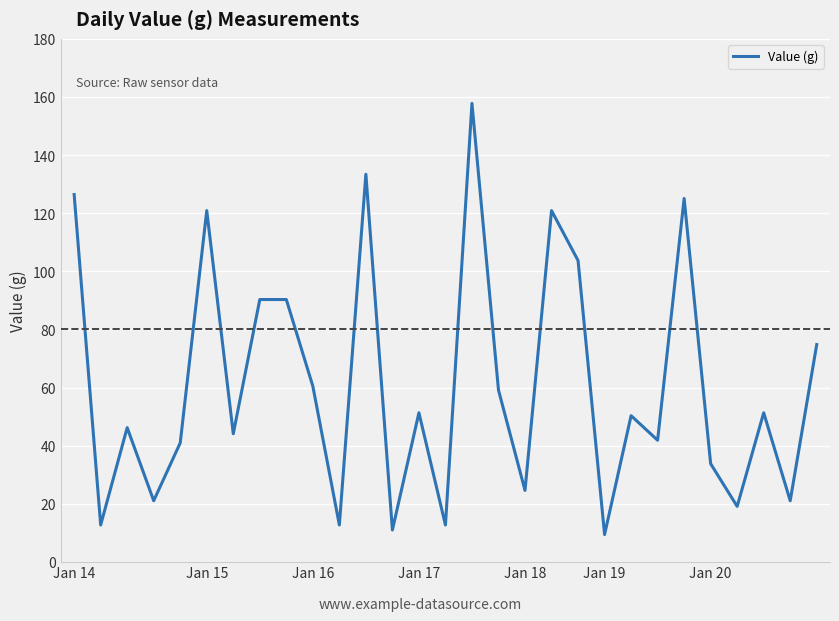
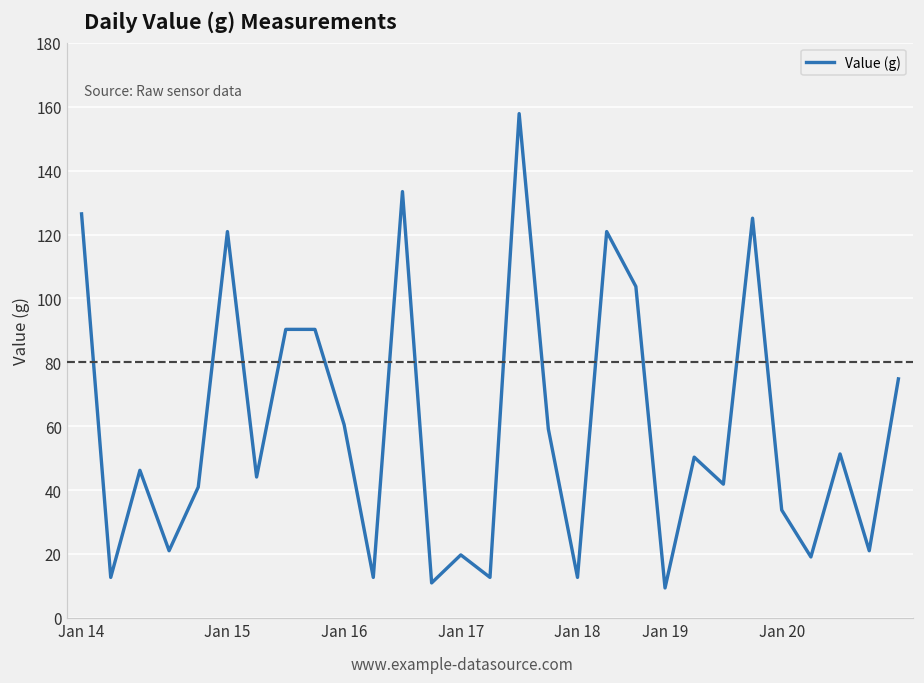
Jan 17: 51 -> 20
Jan 18: 25 -> 13
